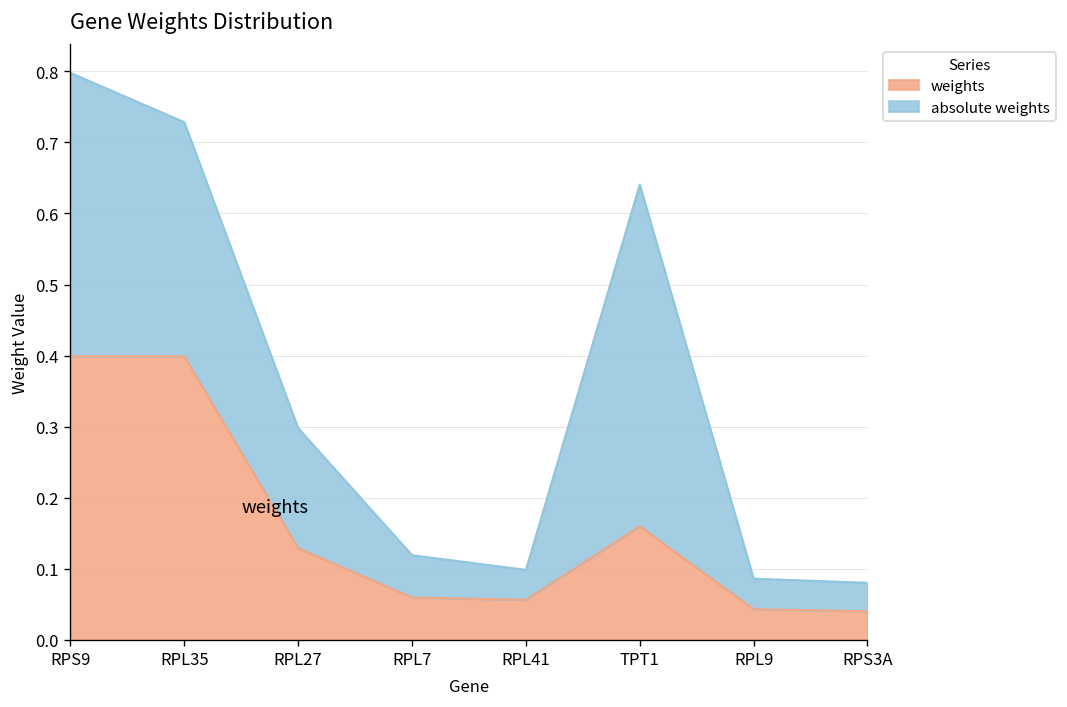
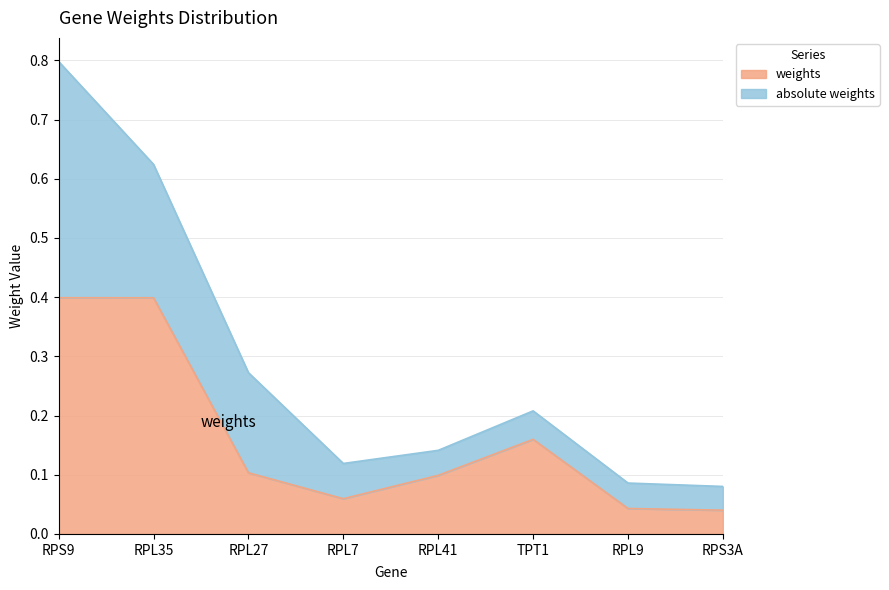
absolute weights, RPL35: 0.33 -> 0.23
weights, RPL27: 0.13 -> 0.10
weights, RPL41: 0.06 -> 0.10
absolute weights, TPT1: 0.48 -> 0.05
